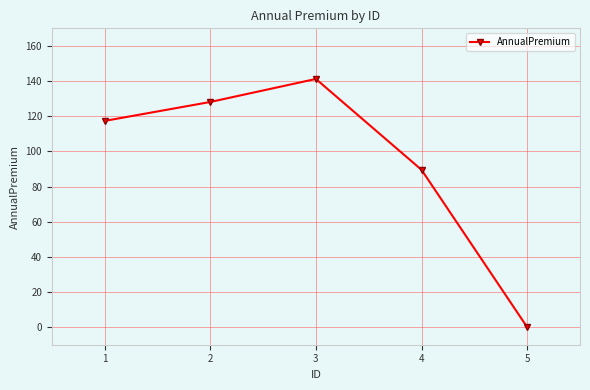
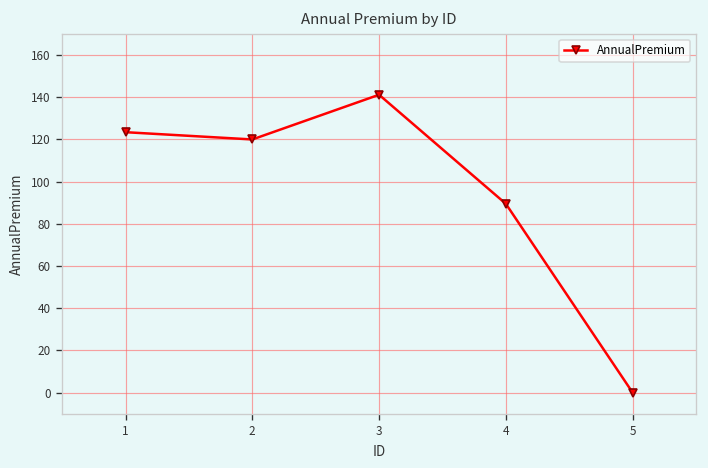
1: 117 -> 123
2: 128 -> 120
